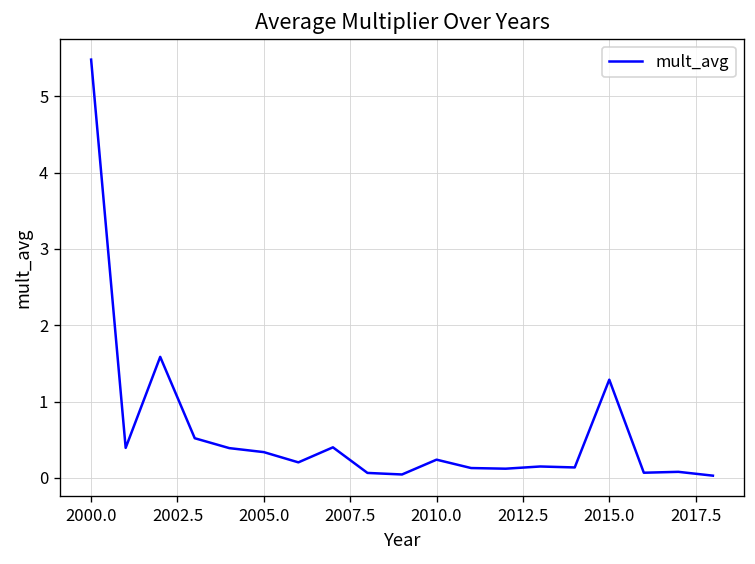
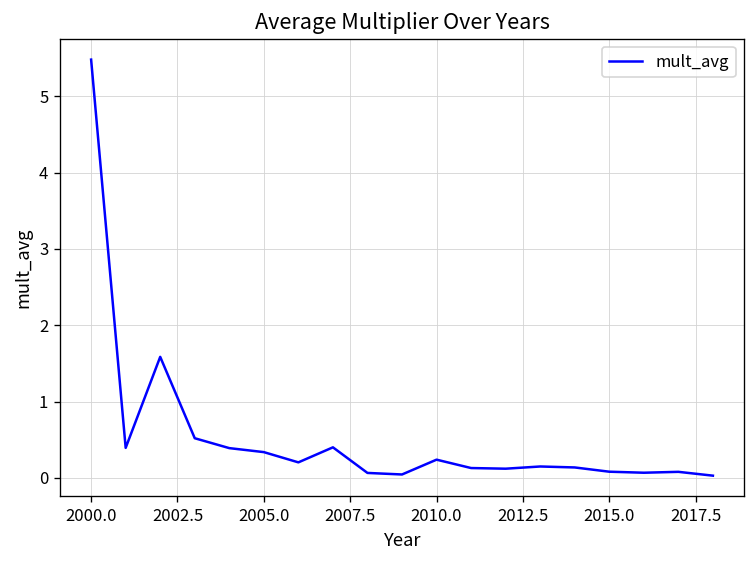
2015.0: 1.3 -> 0.1
